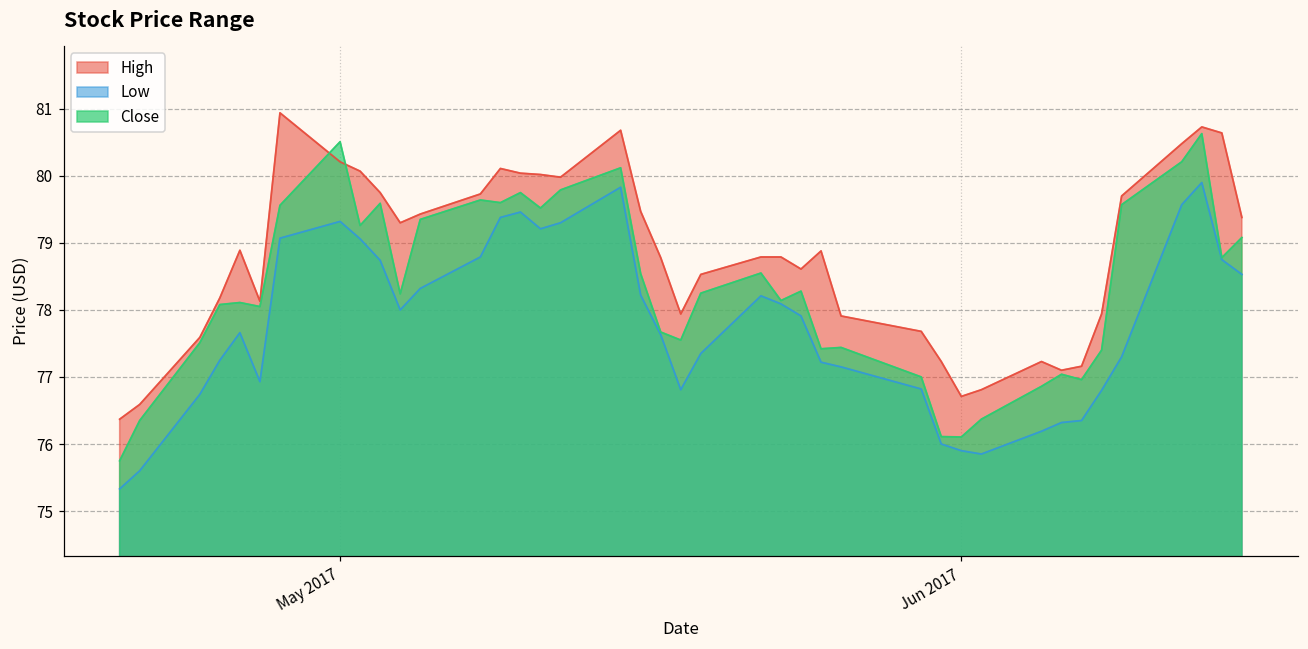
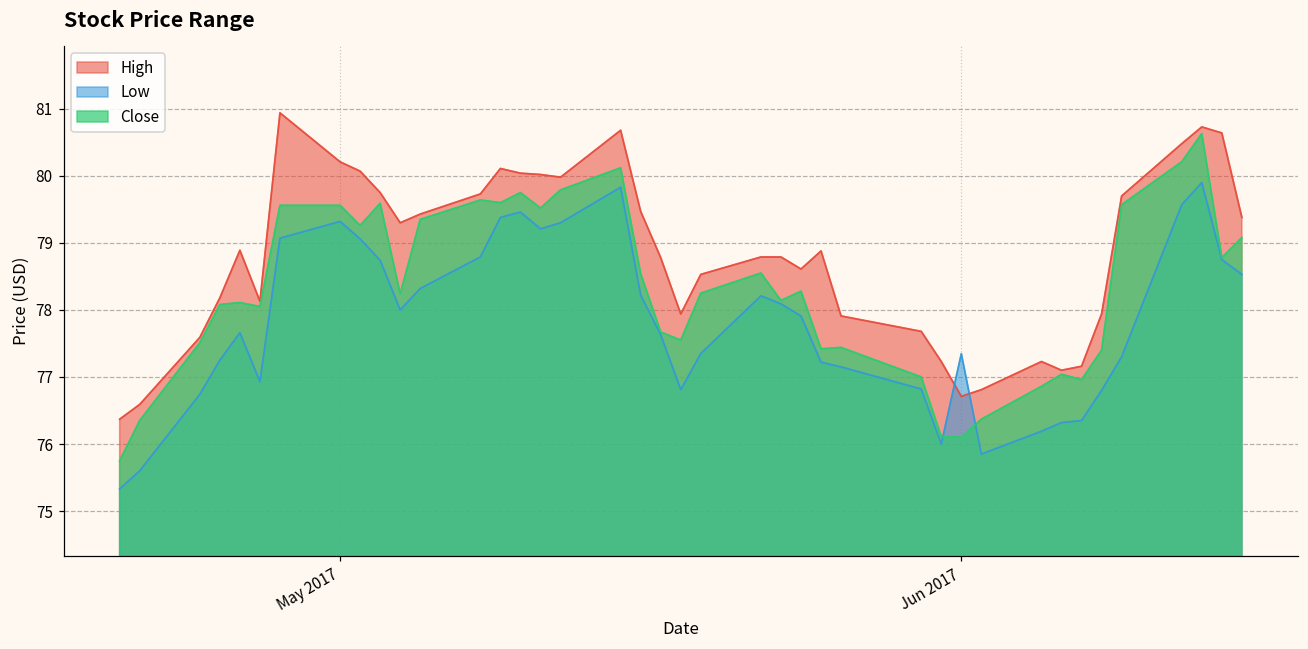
Close, May 2017: 80.5 -> 79.6
Low, Jun 2017: 75.9 -> 77.3
